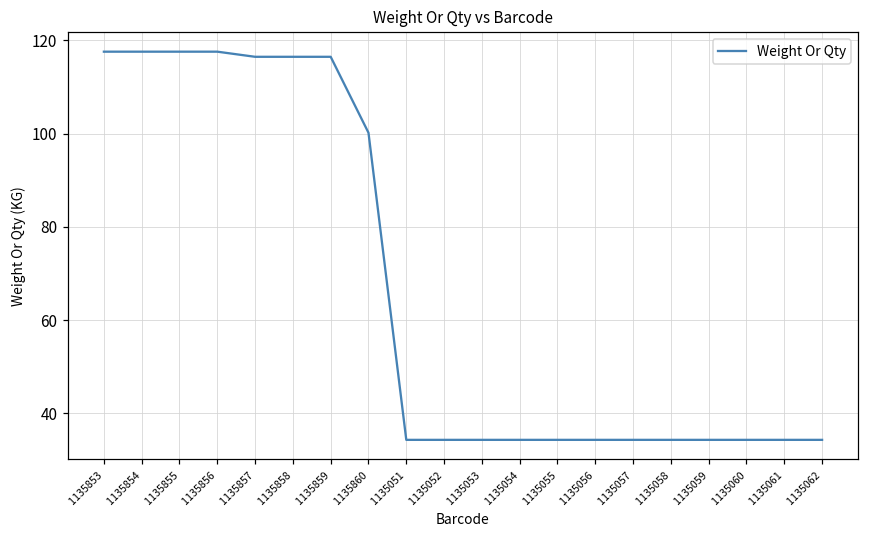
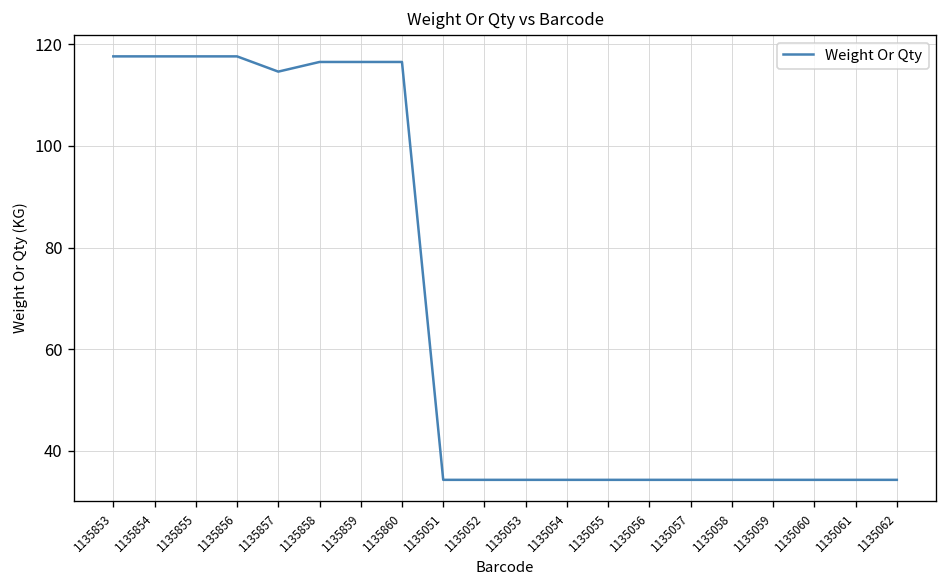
1135857: 117 -> 115
1135860: 100 -> 117
